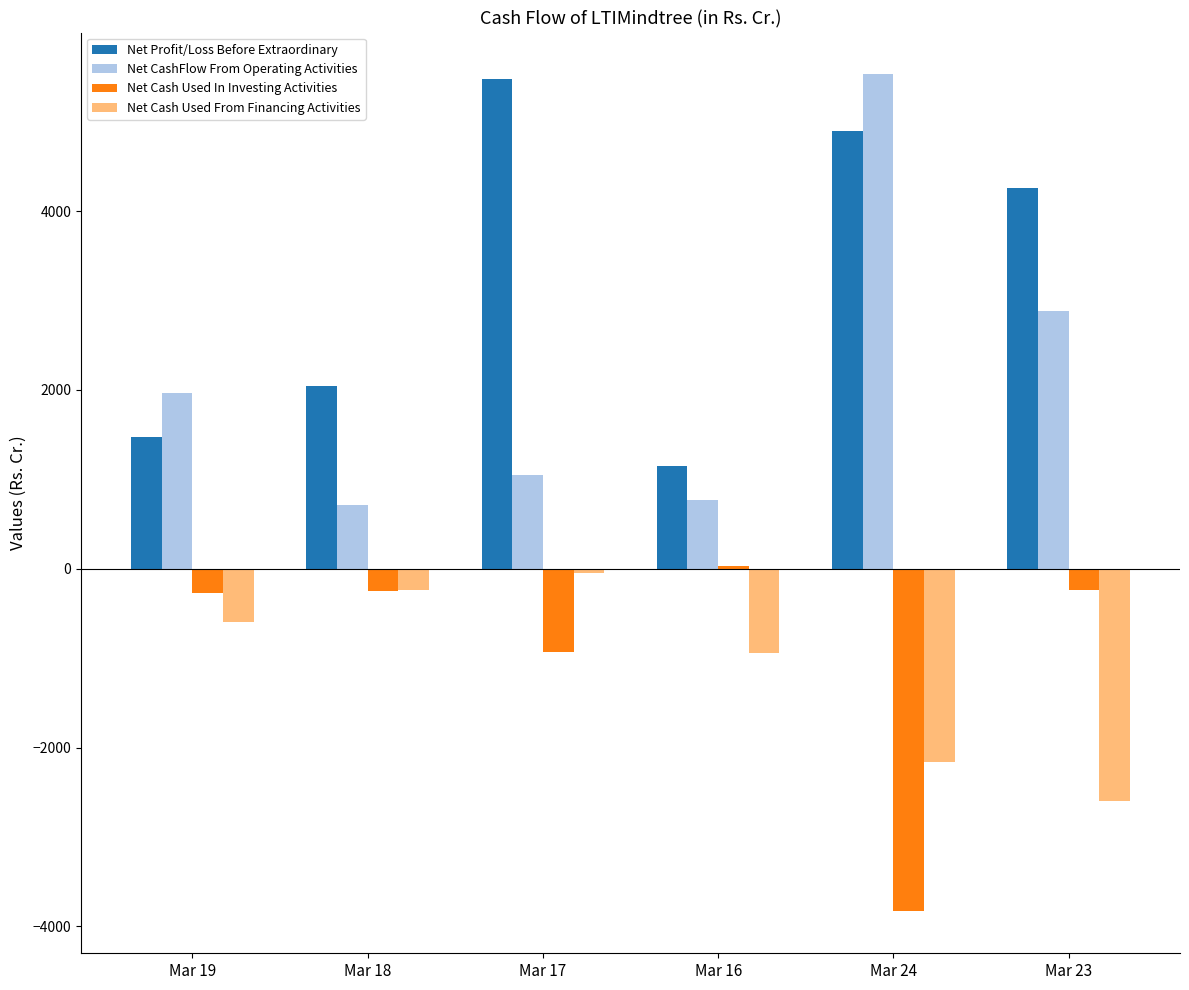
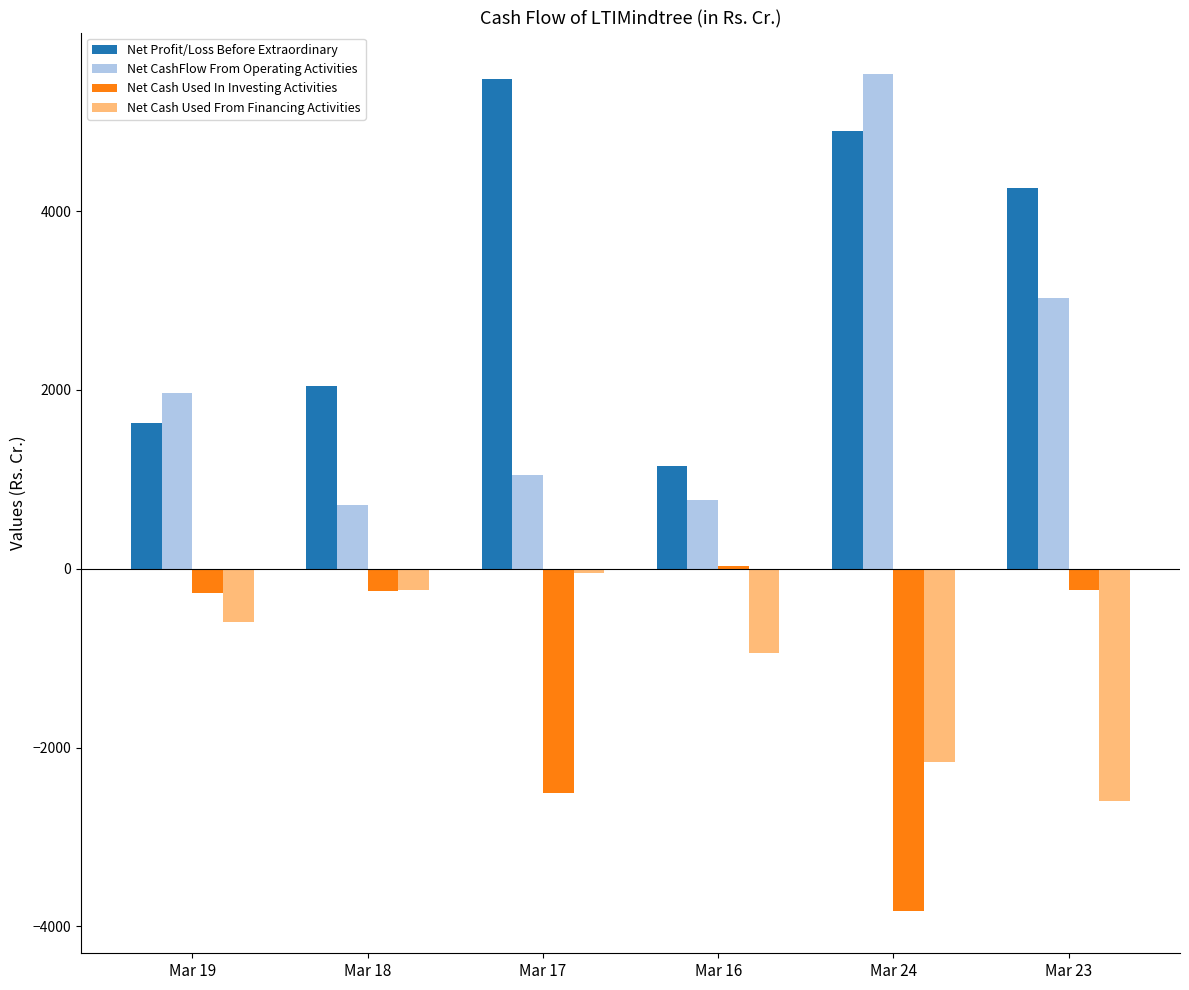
Net Profit/Loss Before Extraordinary, Mar 19: 1500 -> 1600
Net Cash Used In Investing Activities, Mar 17: -900 -> -2500
Net CashFlow From Operating Activities, Mar 23: 2900 -> 3000
